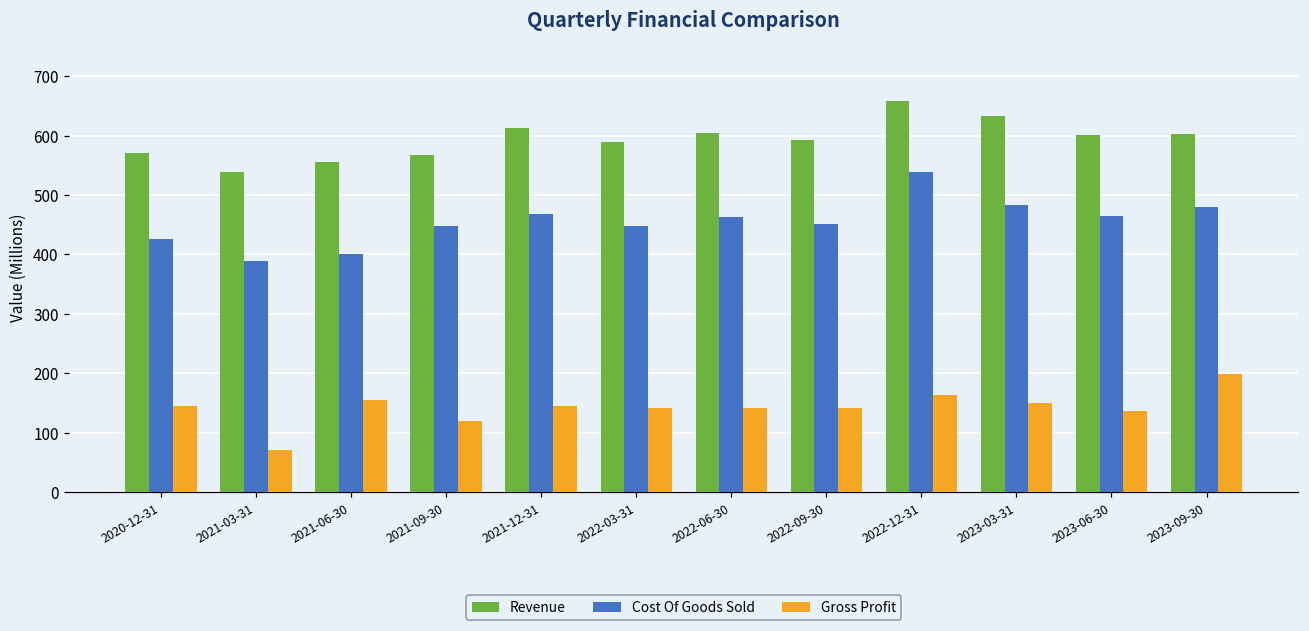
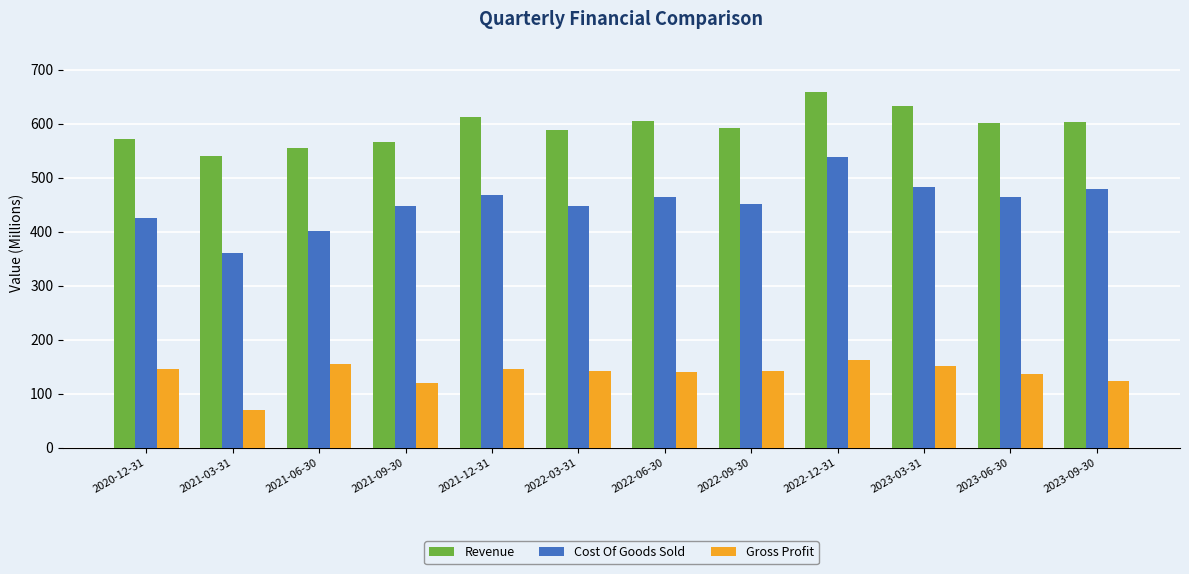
Cost Of Goods Sold, 2021-03-31: 390 -> 360
Gross Profit, 2023-09-30: 200 -> 120
